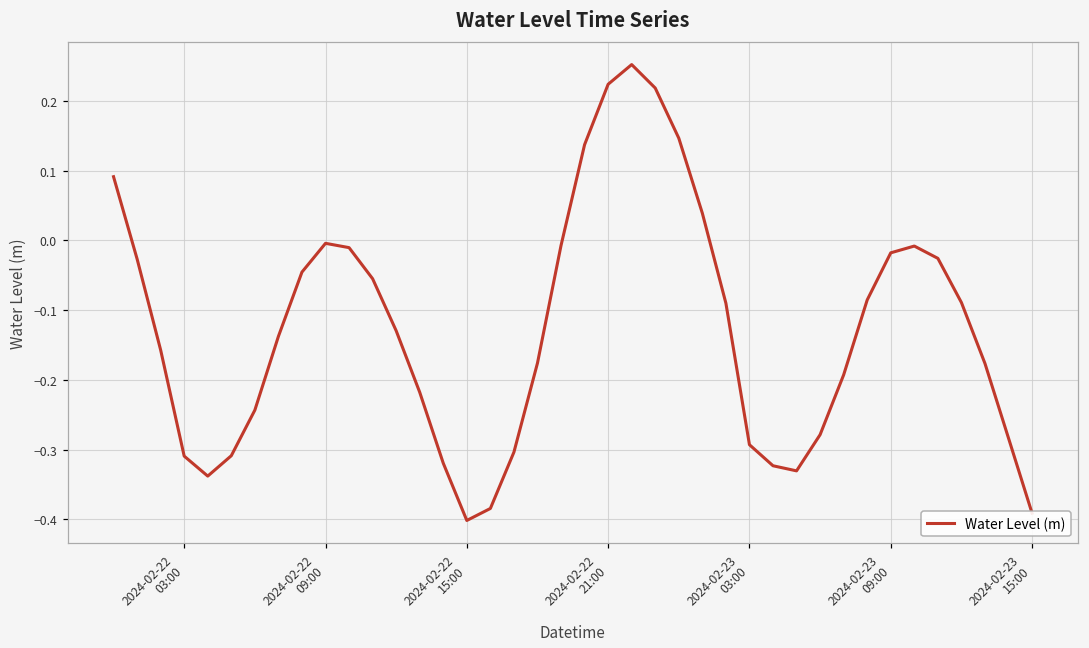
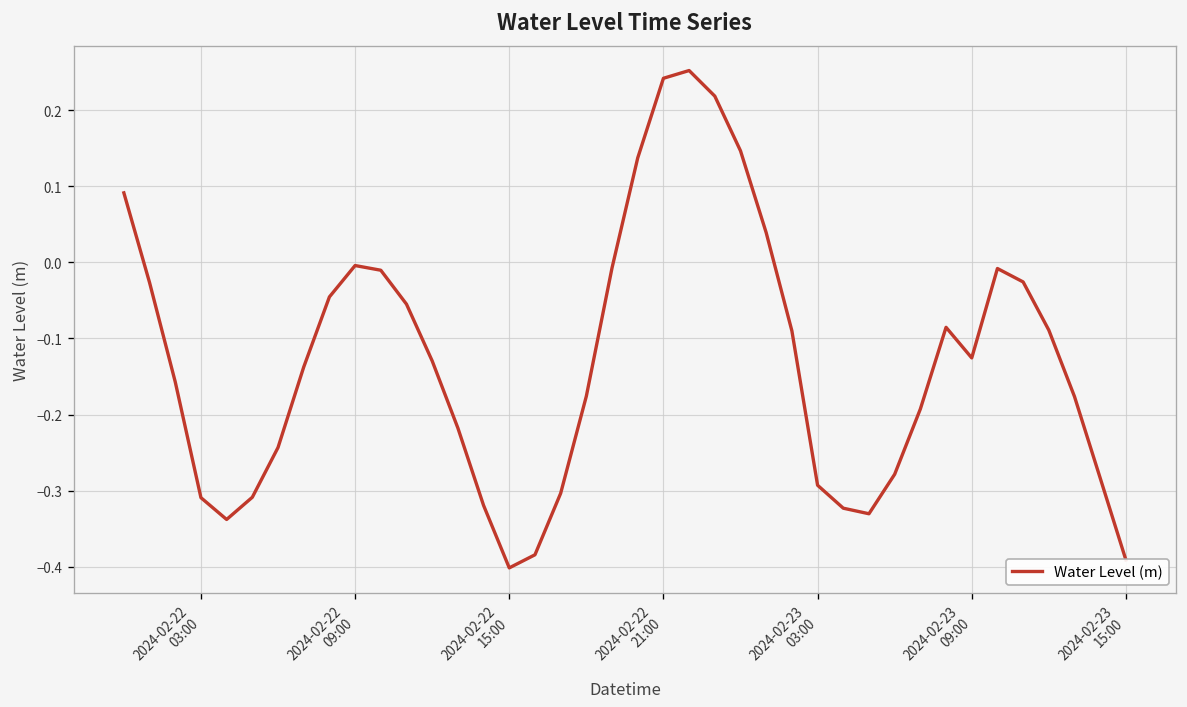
2024-02-22 21:00: 0.22 -> 0.24
2024-02-23 09:00: -0.02 -> -0.13
